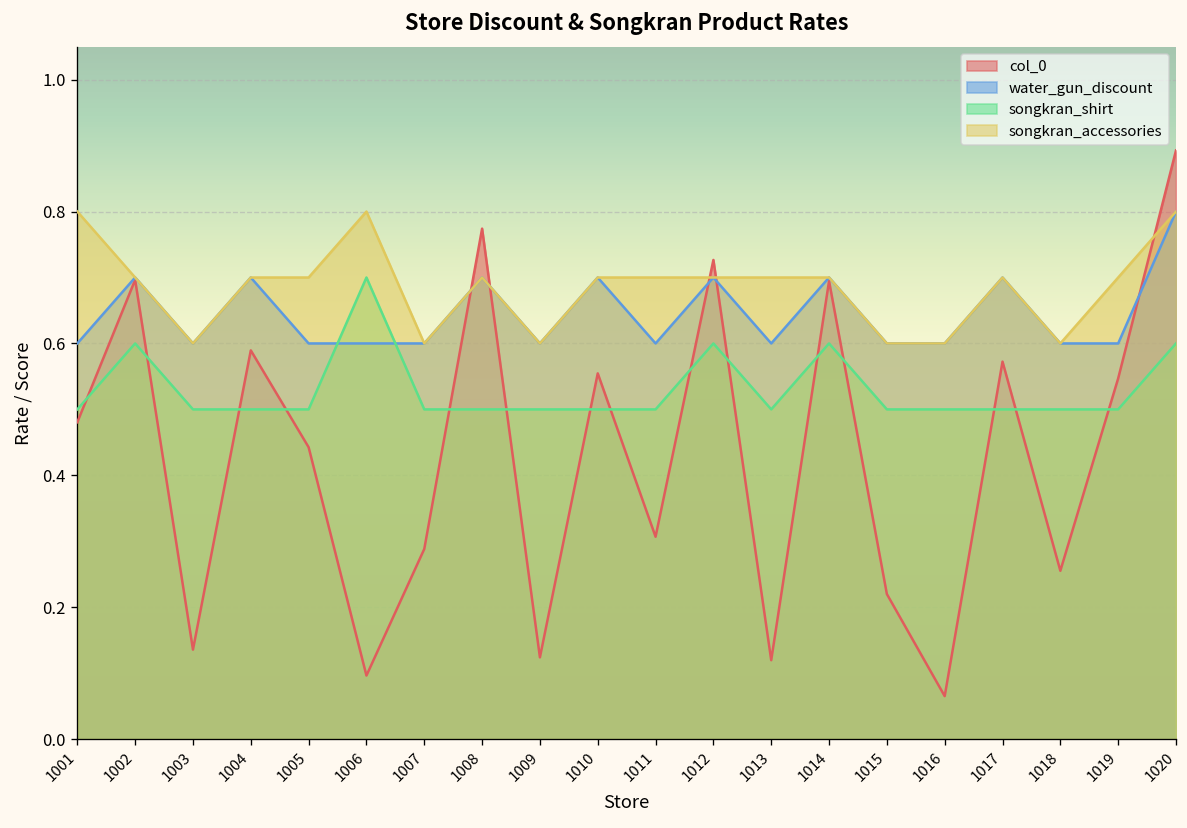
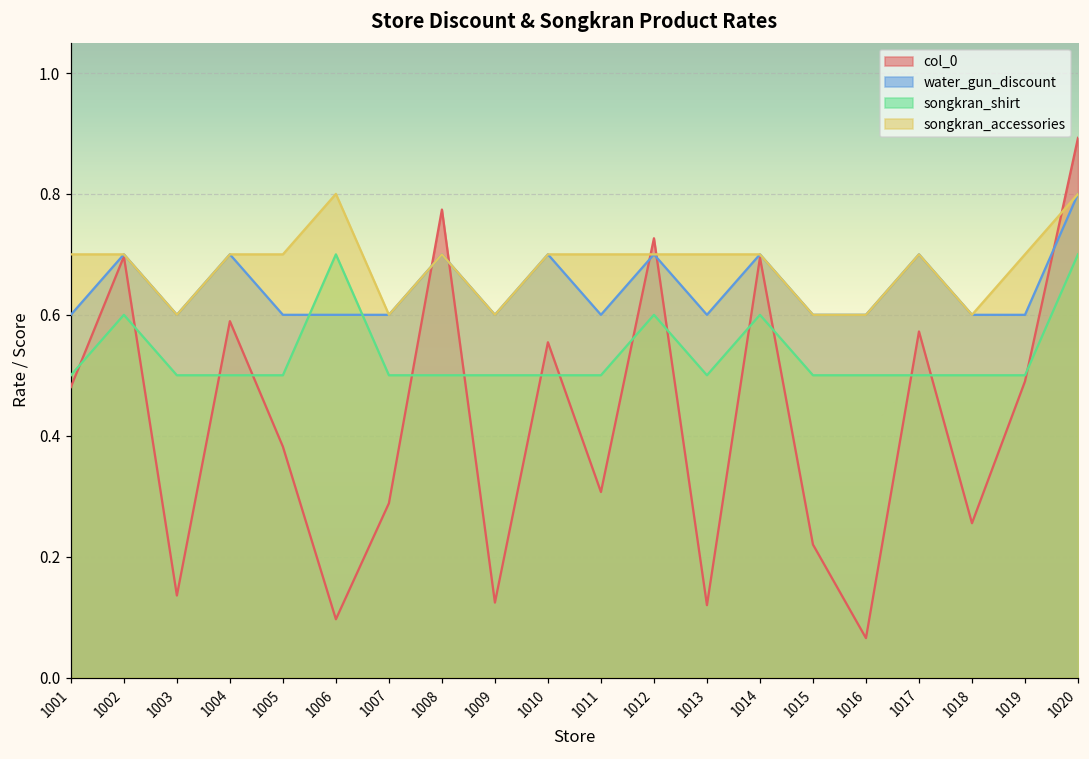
songkran_accessories, 1001: 0.8 -> 0.7
col_0, 1005: 0.44 -> 0.38
col_0, 1019: 0.55 -> 0.49
songkran_shirt, 1020: 0.6 -> 0.7
